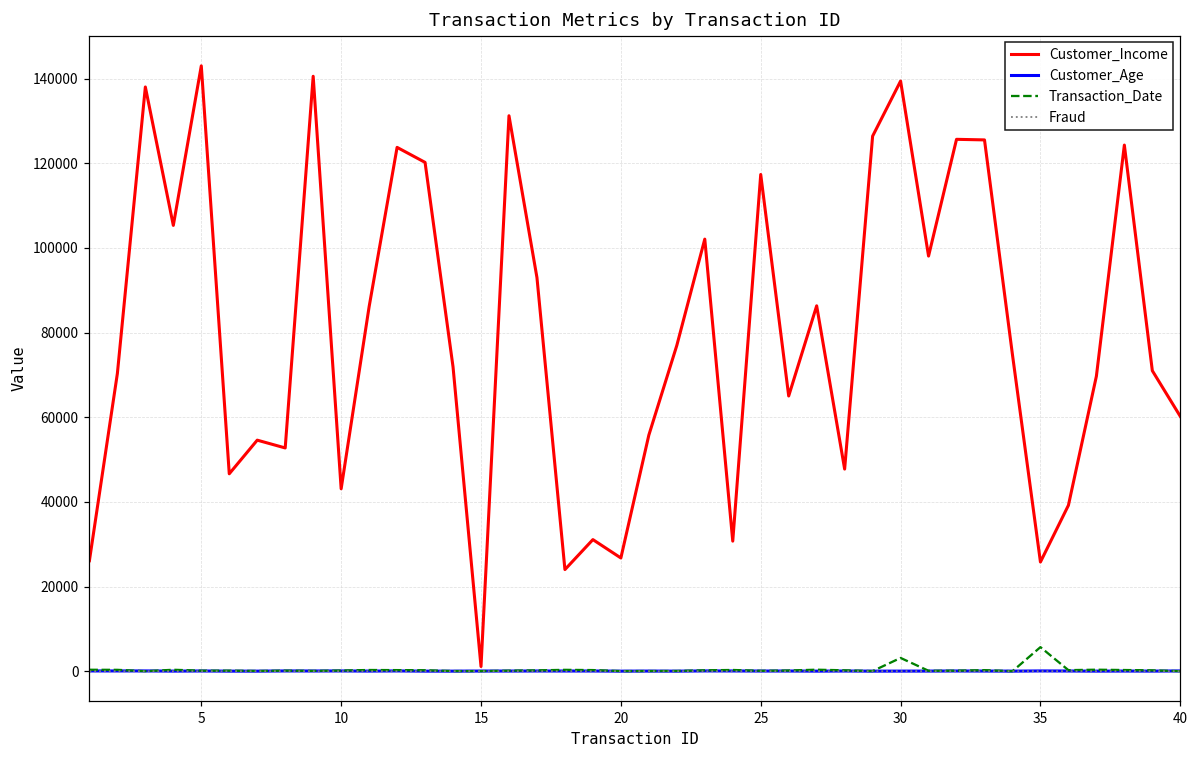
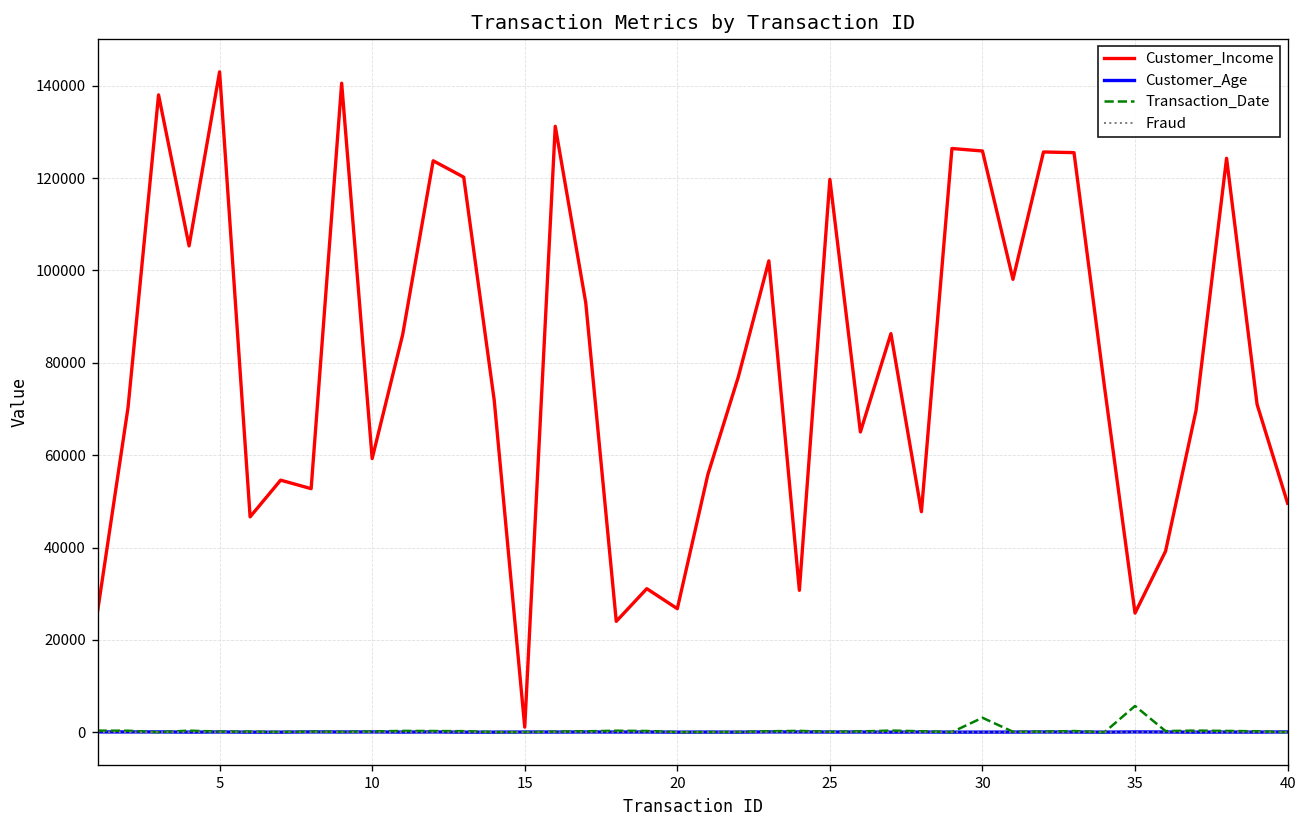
Customer_Income, 10: 43000 -> 59000
Customer_Income, 25: 117000 -> 120000
Customer_Income, 30: 139000 -> 126000
Customer_Income, 40: 60000 -> 50000
